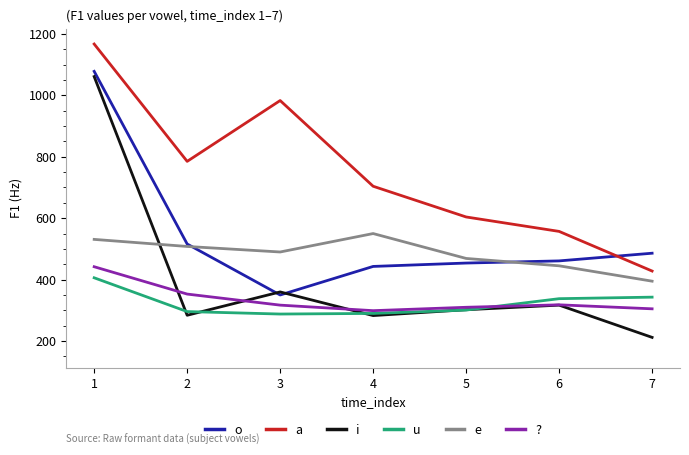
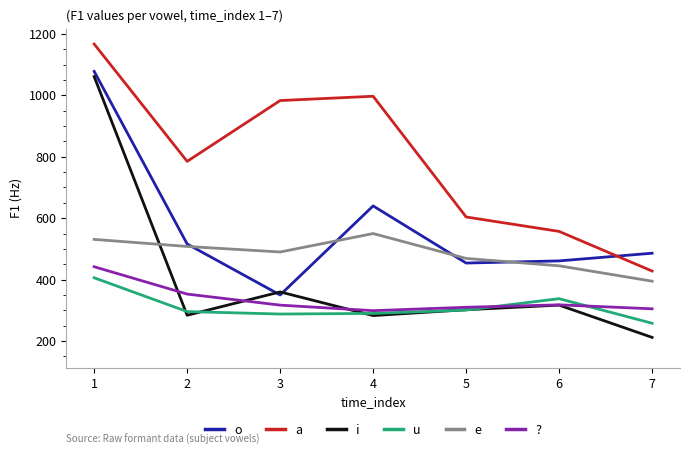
o, 4: 440 -> 640
a, 4: 700 -> 1000
u, 7: 340 -> 260
